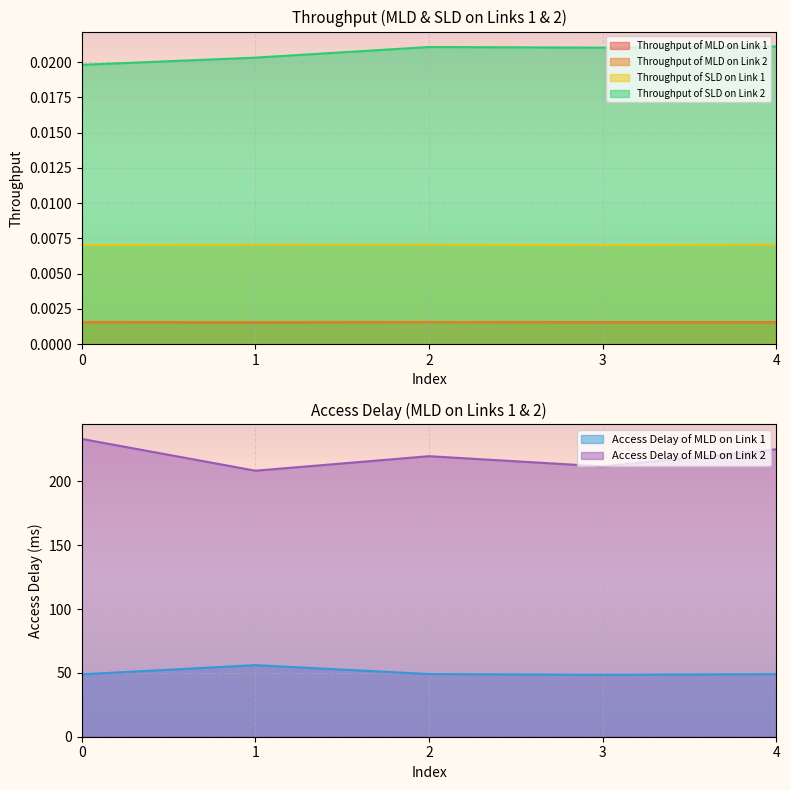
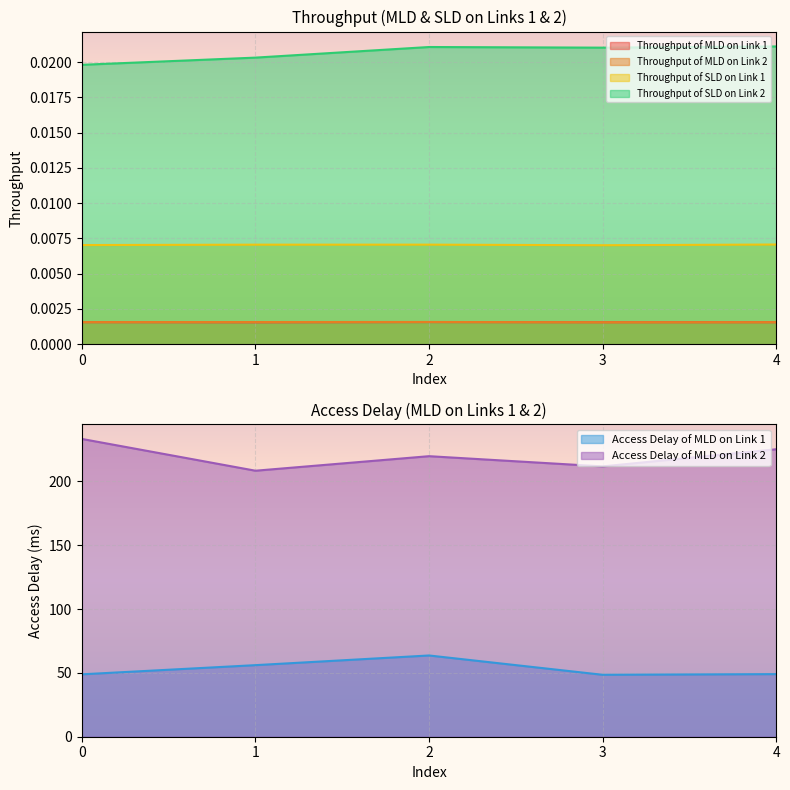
Access Delay (MLD on Links 1 & 2), Access Delay of MLD on Link 1, 2: 49 -> 64
